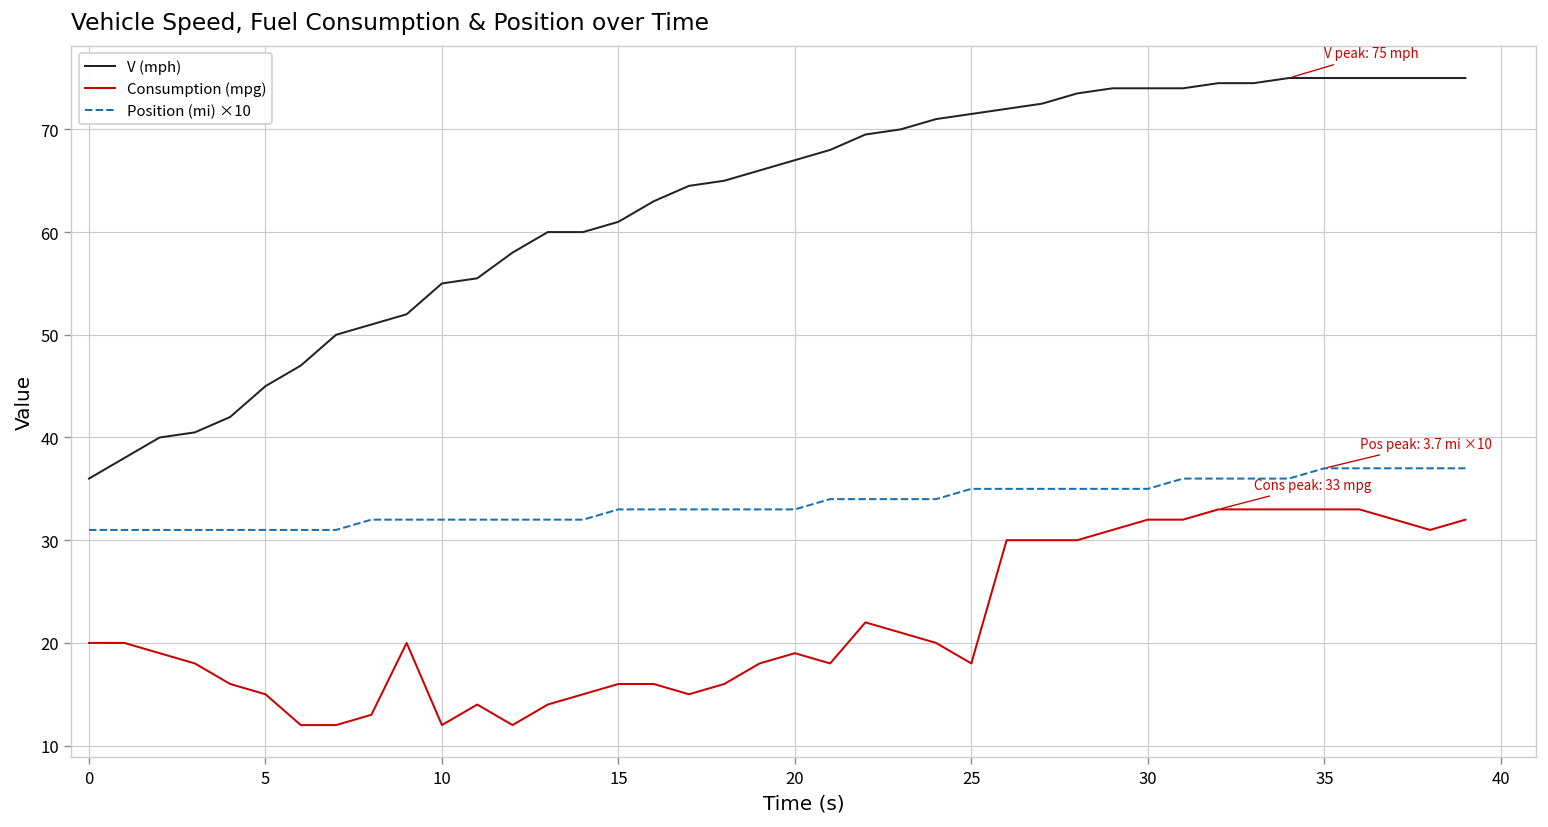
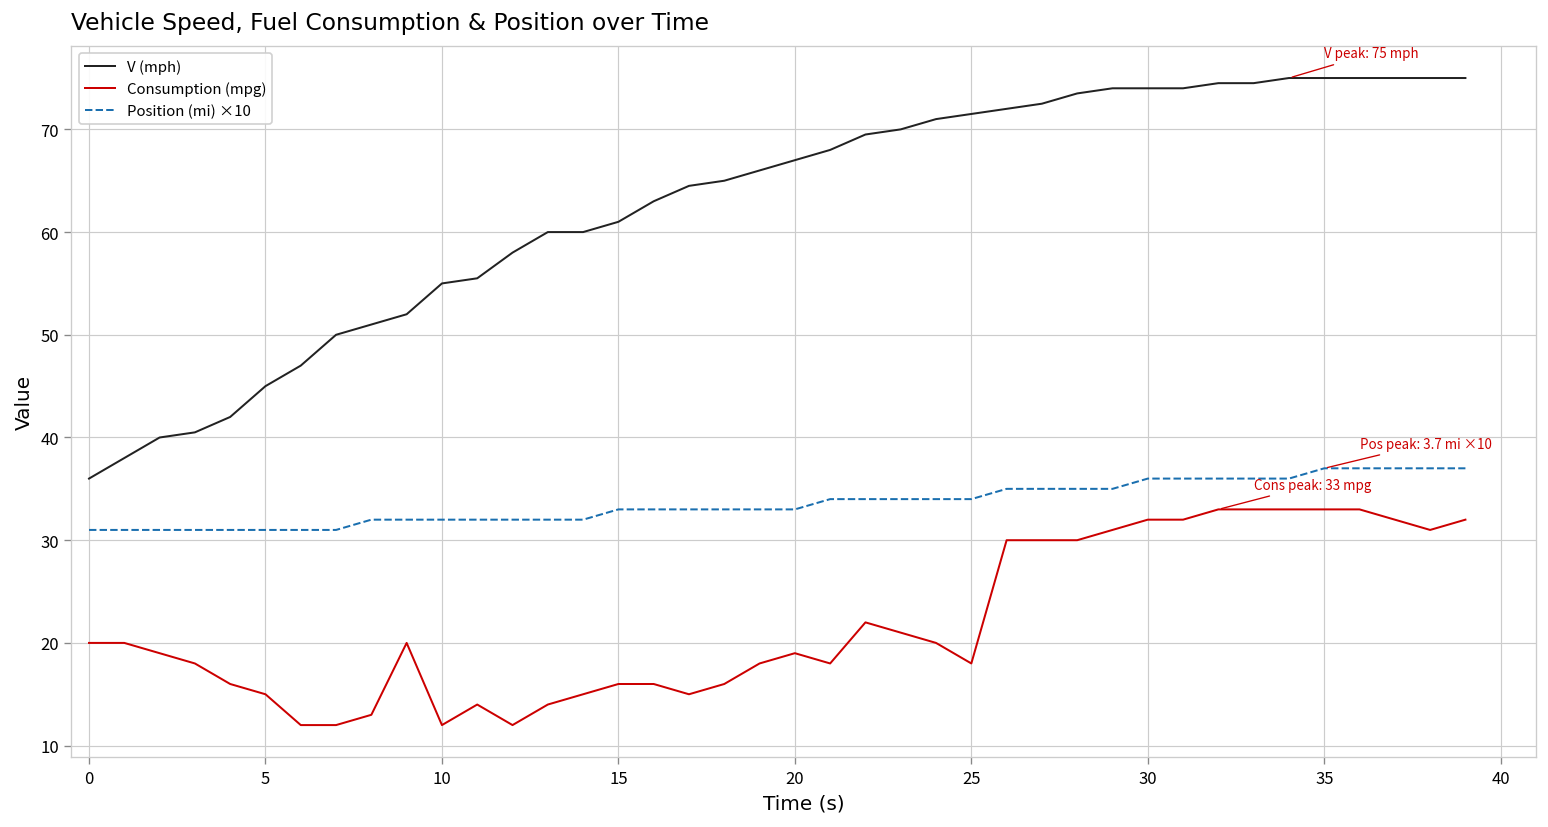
Position (mi) ×10, 25: 35 -> 34
Position (mi) ×10, 30: 35 -> 36
